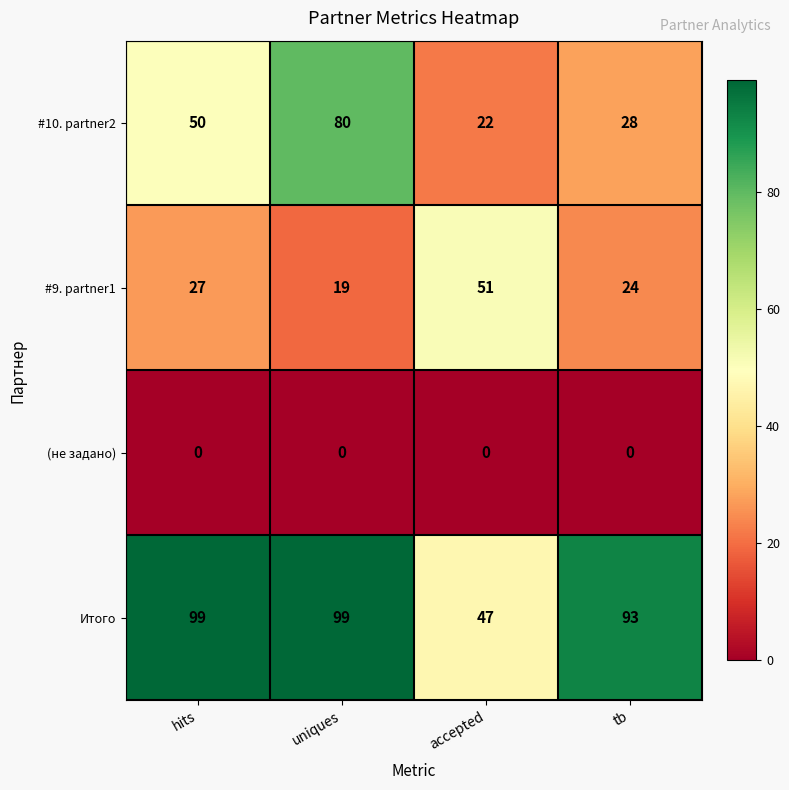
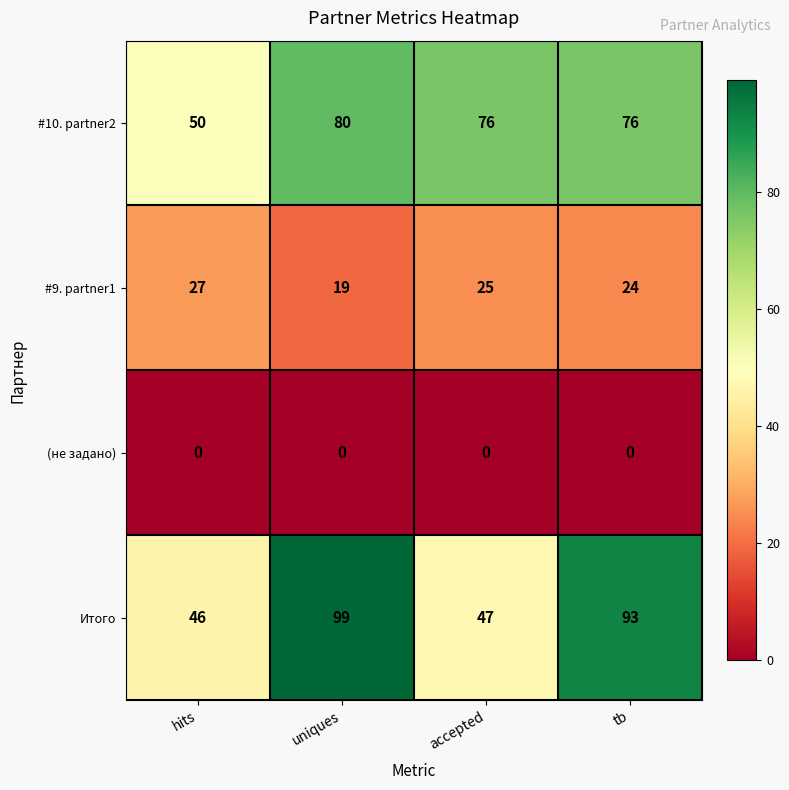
#10. partner2, accepted: 22 -> 76
#10. partner2, tb: 28 -> 76
#9. partner1, accepted: 51 -> 25
Итого, hits: 99 -> 46
